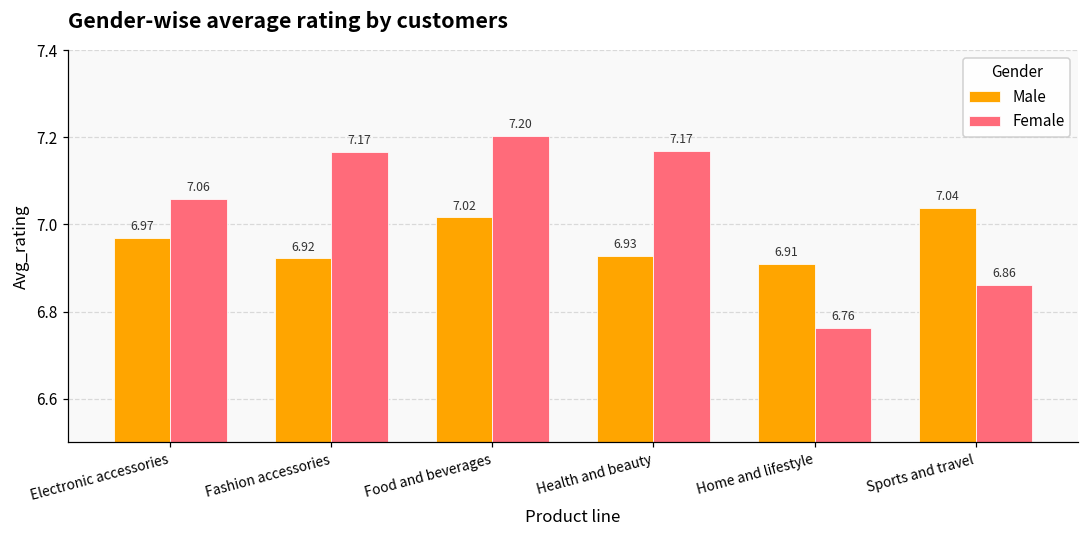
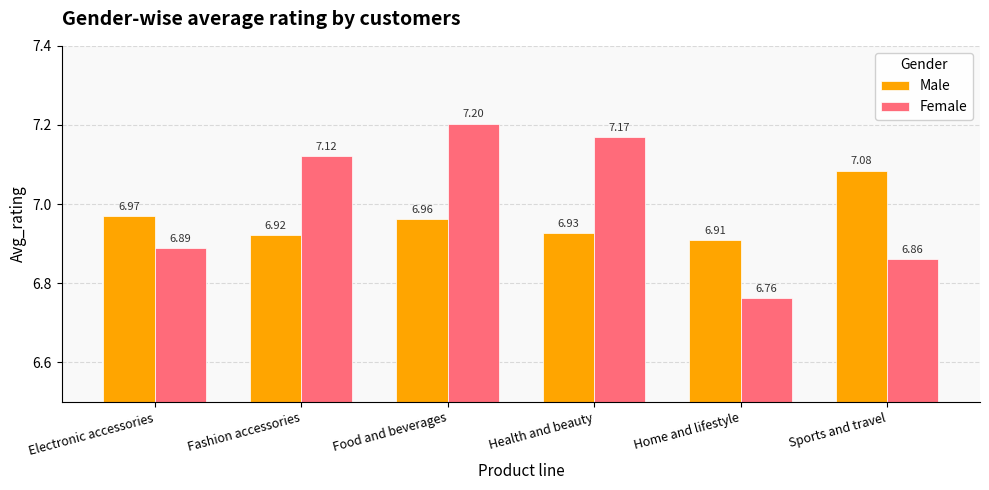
Female, Electronic accessories: 7.06 -> 6.89
Female, Fashion accessories: 7.17 -> 7.12
Male, Food and beverages: 7.02 -> 6.96
Male, Sports and travel: 7.04 -> 7.08
